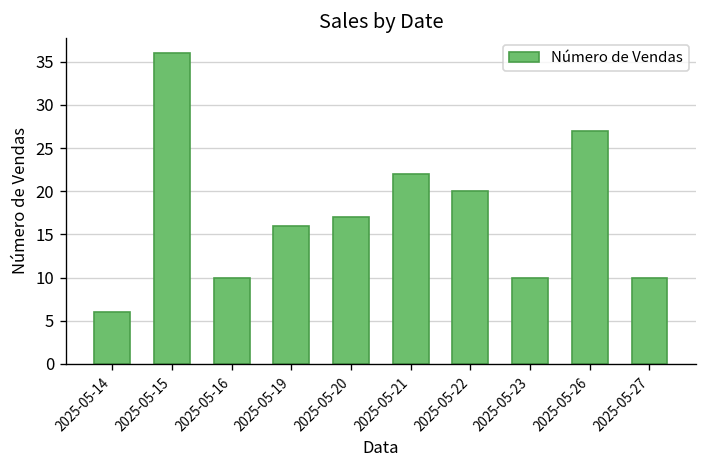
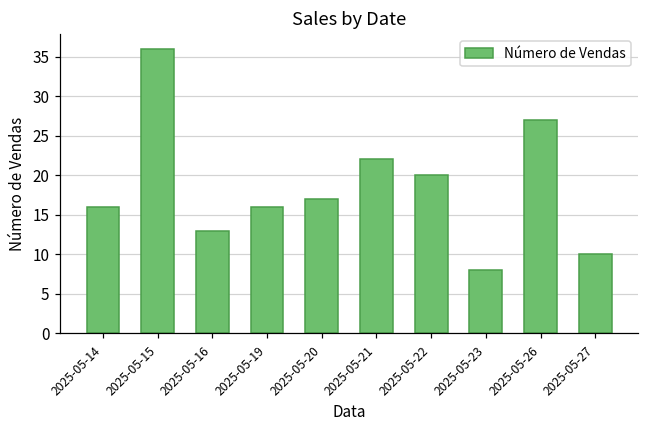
2025-05-14: 6 -> 16
2025-05-16: 10 -> 13
2025-05-23: 10 -> 8
